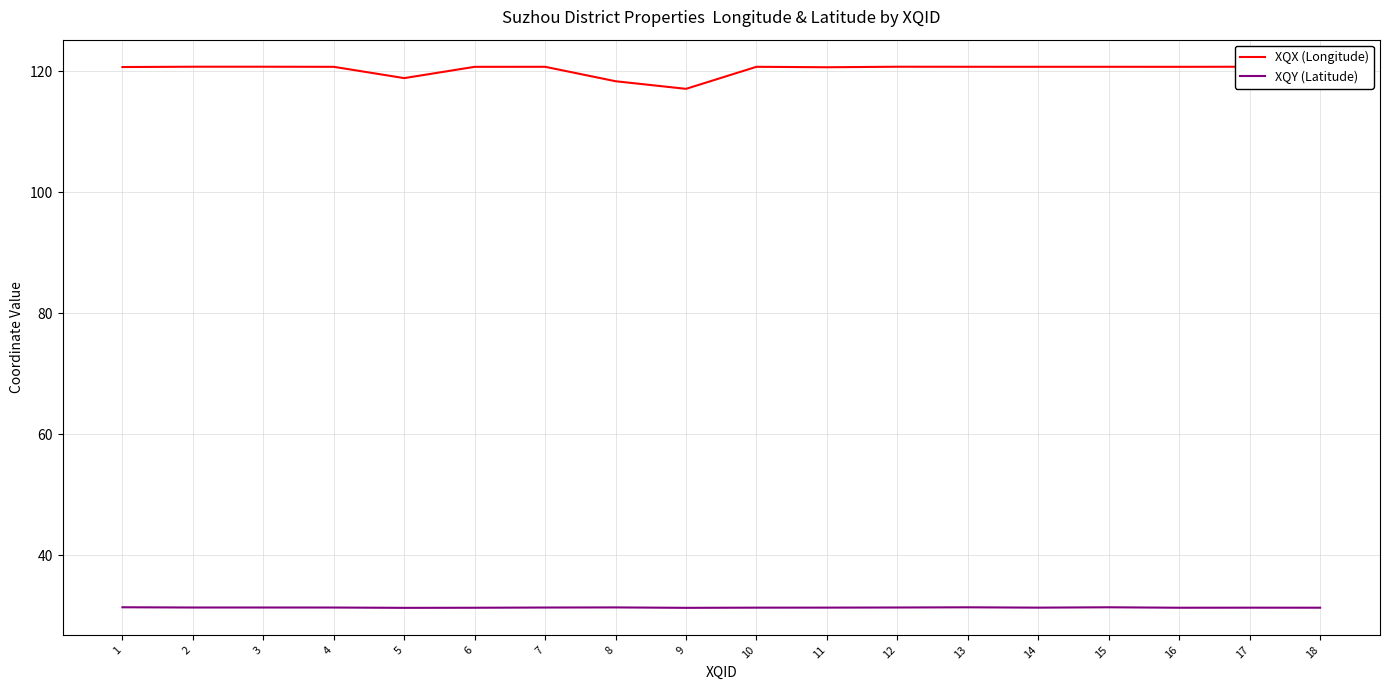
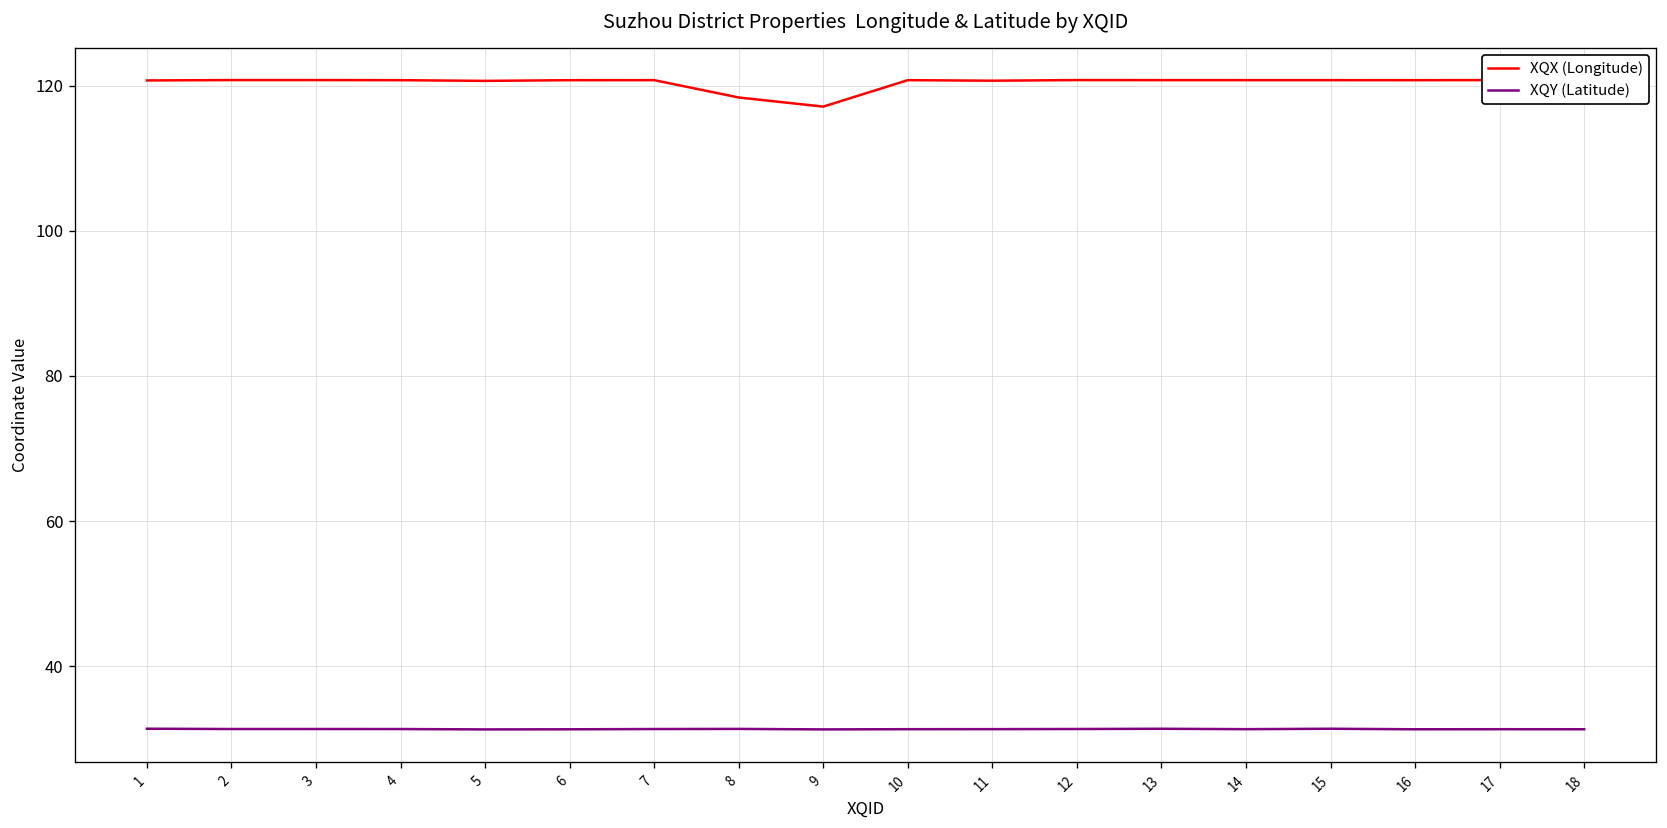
XQX (Longitude), 5: 119 -> 121
